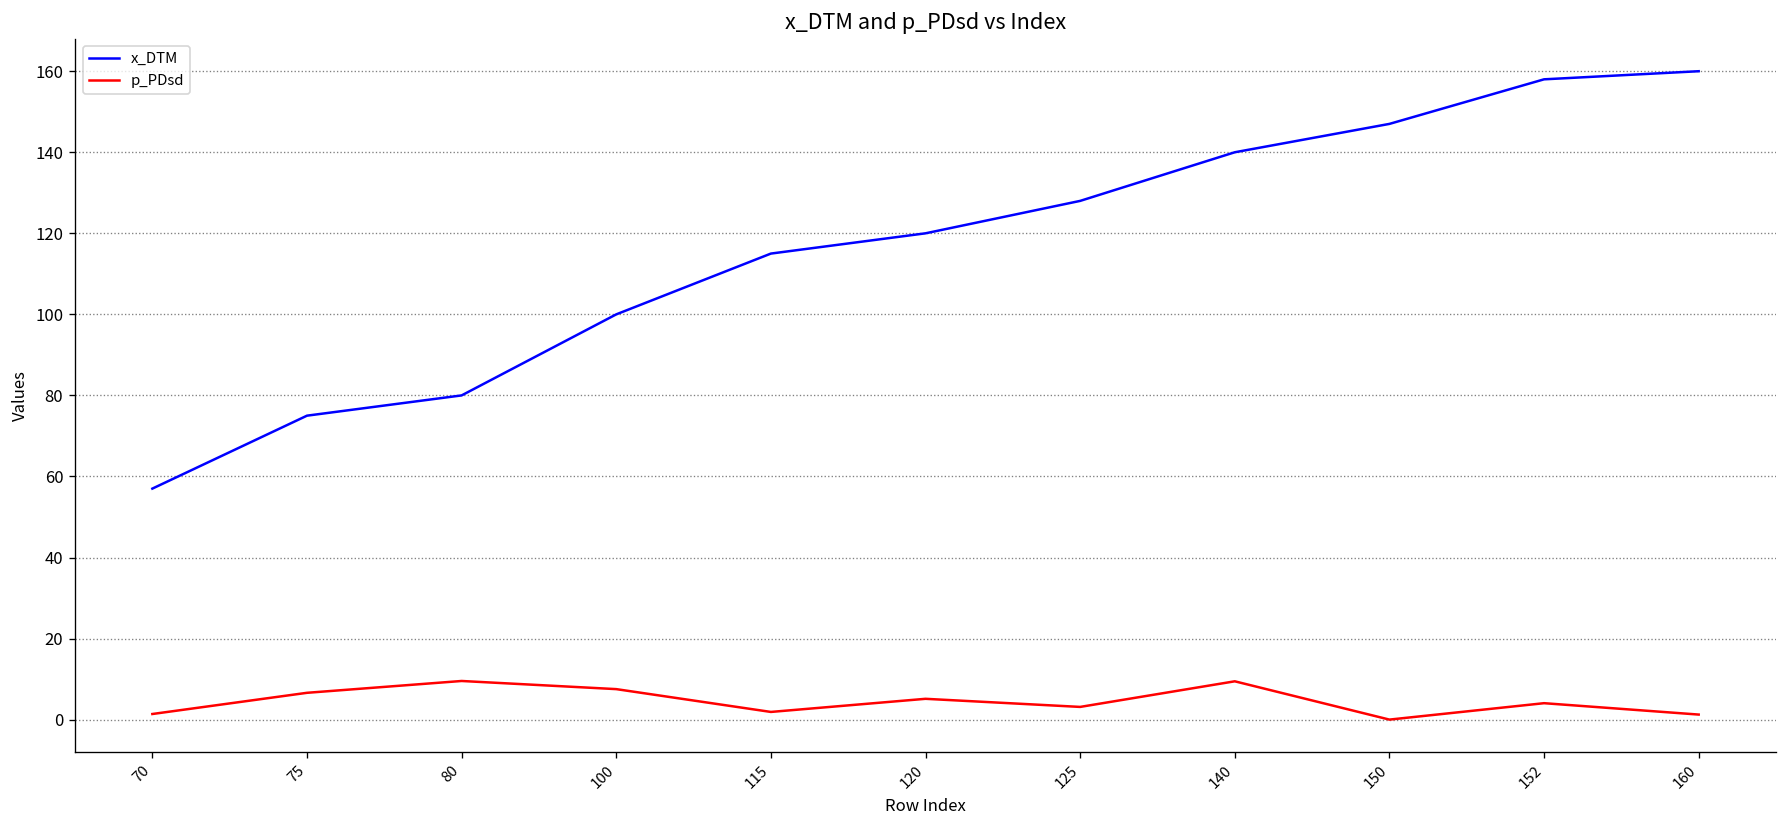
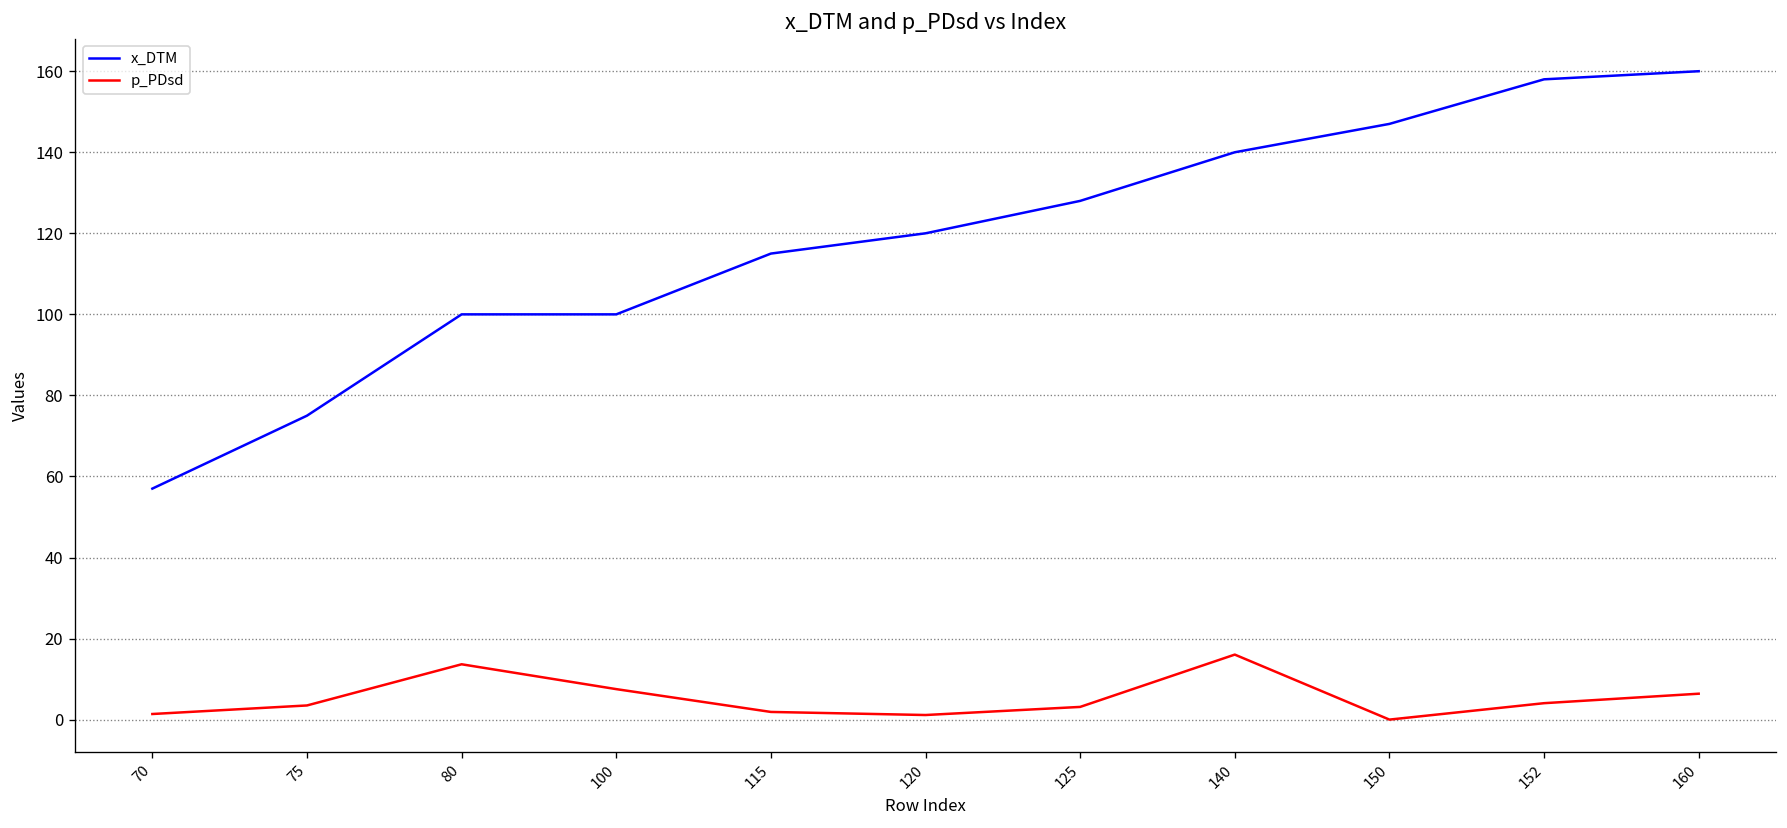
p_PDsd, 75: 7 -> 3
x_DTM, 80: 80 -> 100
p_PDsd, 80: 10 -> 14
p_PDsd, 120: 5 -> 1
p_PDsd, 140: 9 -> 16
p_PDsd, 160: 1 -> 6
